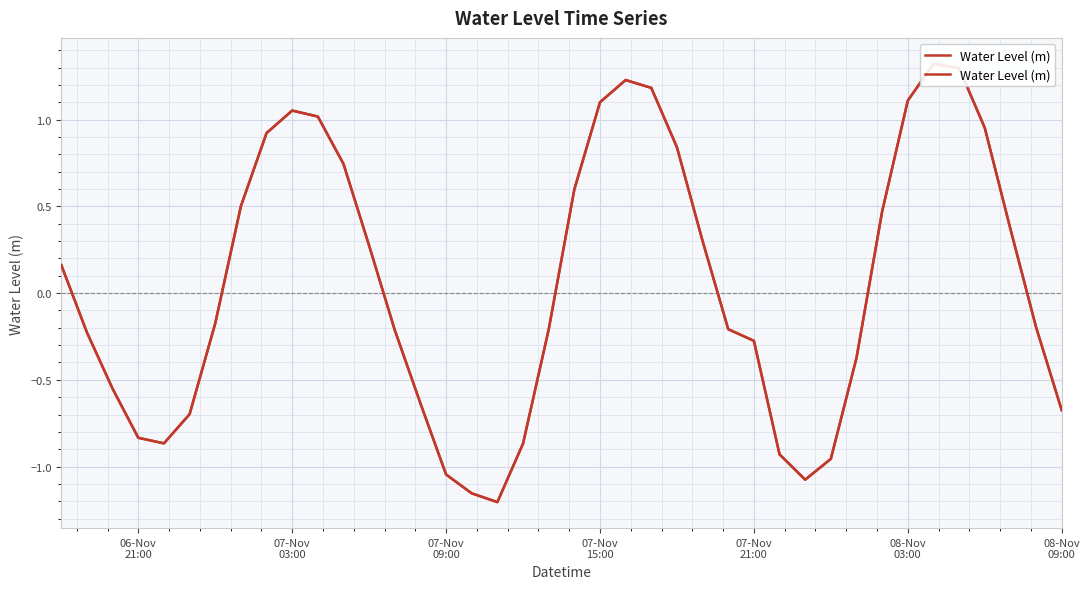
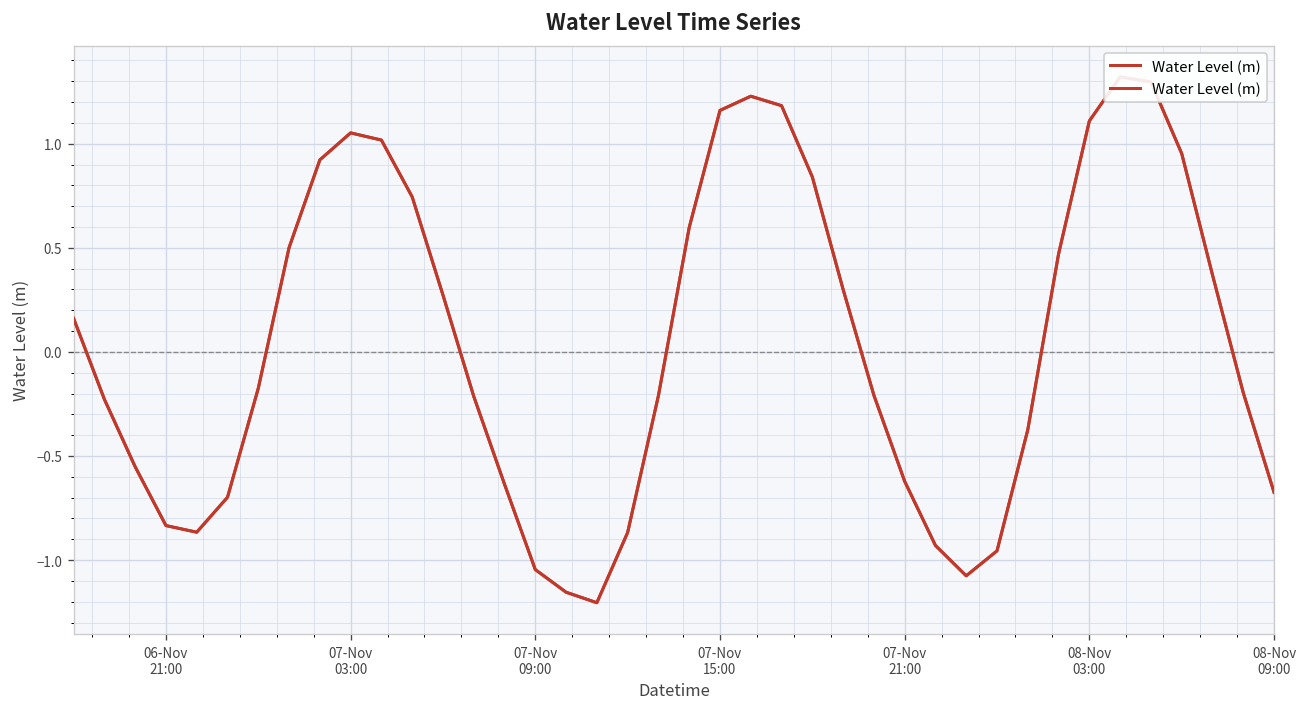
07-Nov 15:00: 1.10 -> 1.16
07-Nov 21:00: -0.28 -> -0.62
